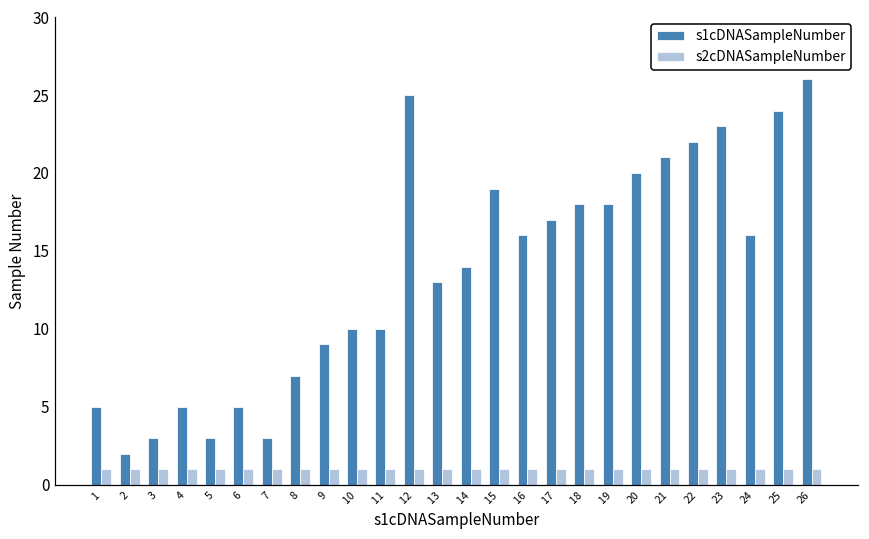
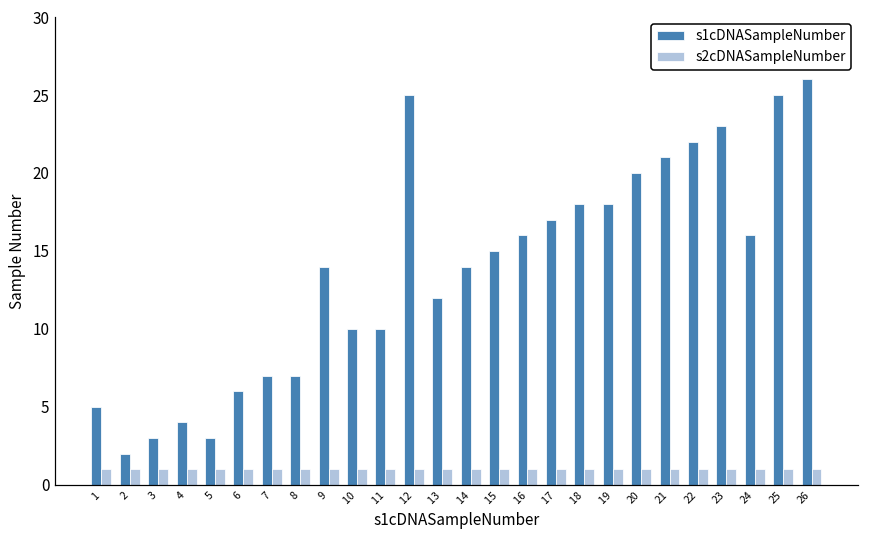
s1cDNASampleNumber, 4: 5 -> 4
s1cDNASampleNumber, 6: 5 -> 6
s1cDNASampleNumber, 7: 3 -> 7
s1cDNASampleNumber, 9: 9 -> 14
s1cDNASampleNumber, 13: 13 -> 12
s1cDNASampleNumber, 15: 19 -> 15
s1cDNASampleNumber, 25: 24 -> 25
